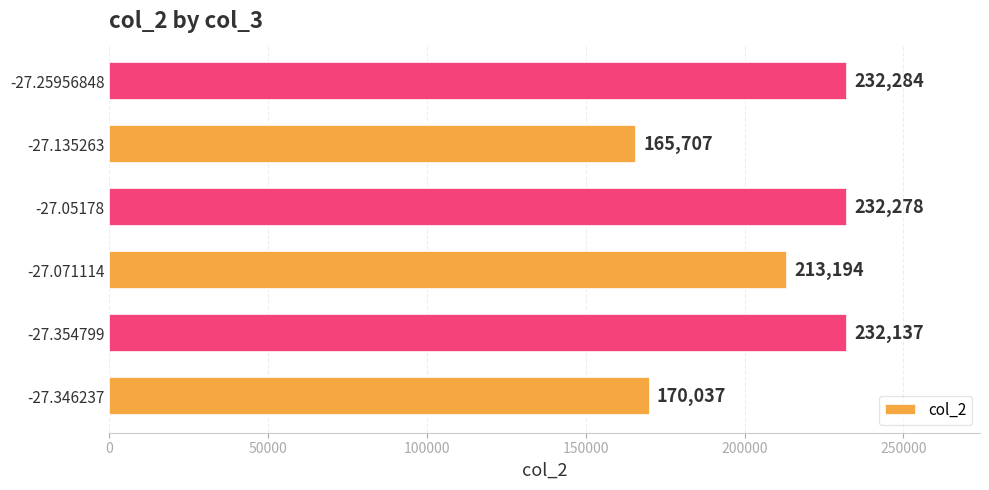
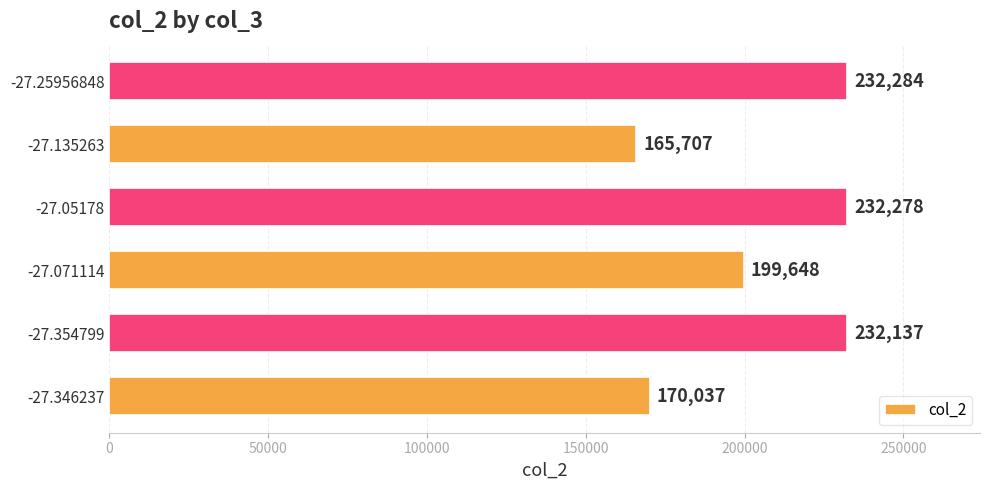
-27.071114: 213,194 -> 199,648
